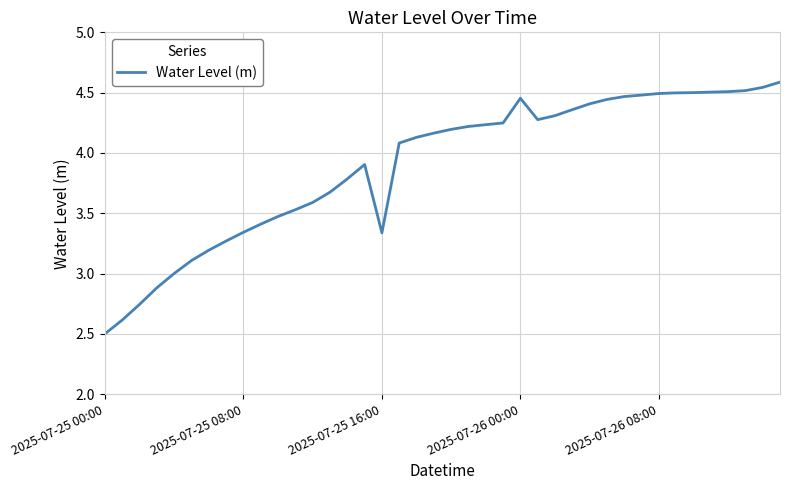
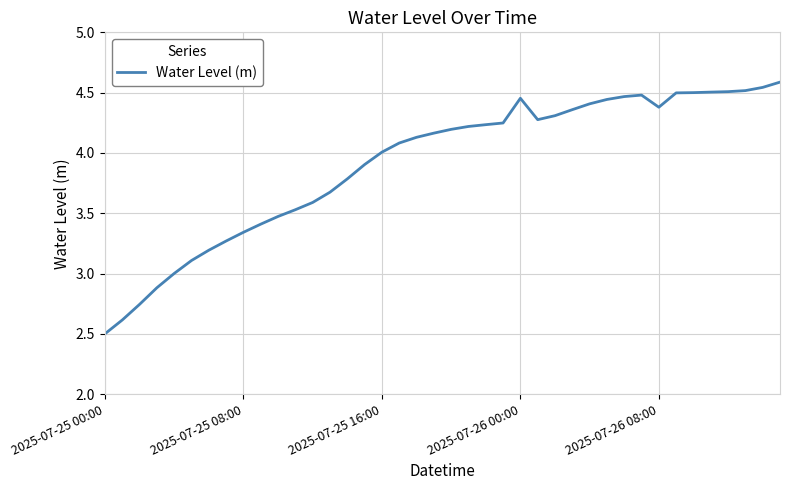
2025-07-25 16:00: 3.34 -> 4.01
2025-07-26 08:00: 4.49 -> 4.38
